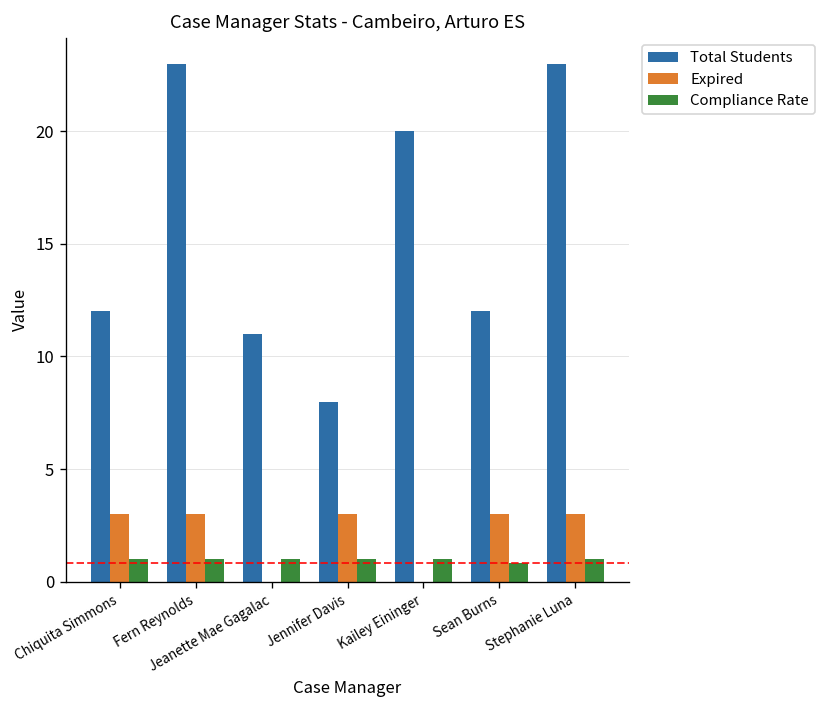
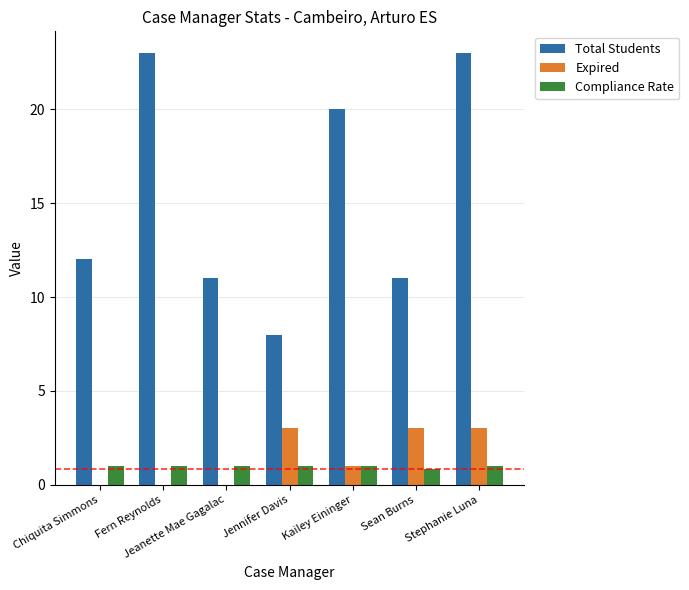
Expired, Chiquita Simmons: 3 -> 0
Expired, Fern Reynolds: 3 -> 0
Expired, Kailey Eininger: 0 -> 1
Total Students, Sean Burns: 12 -> 11
